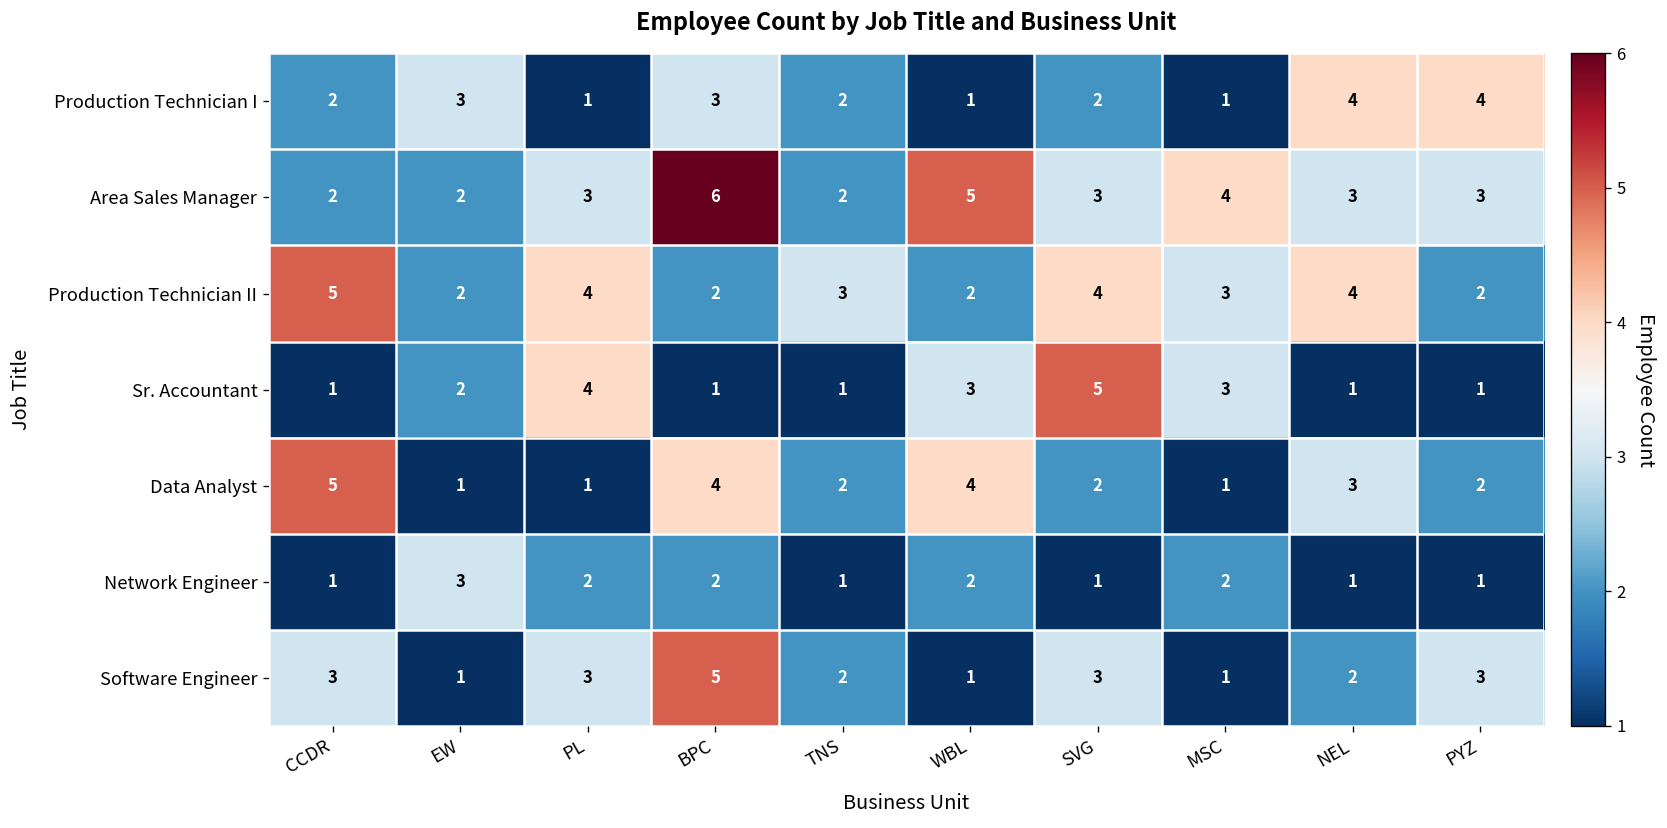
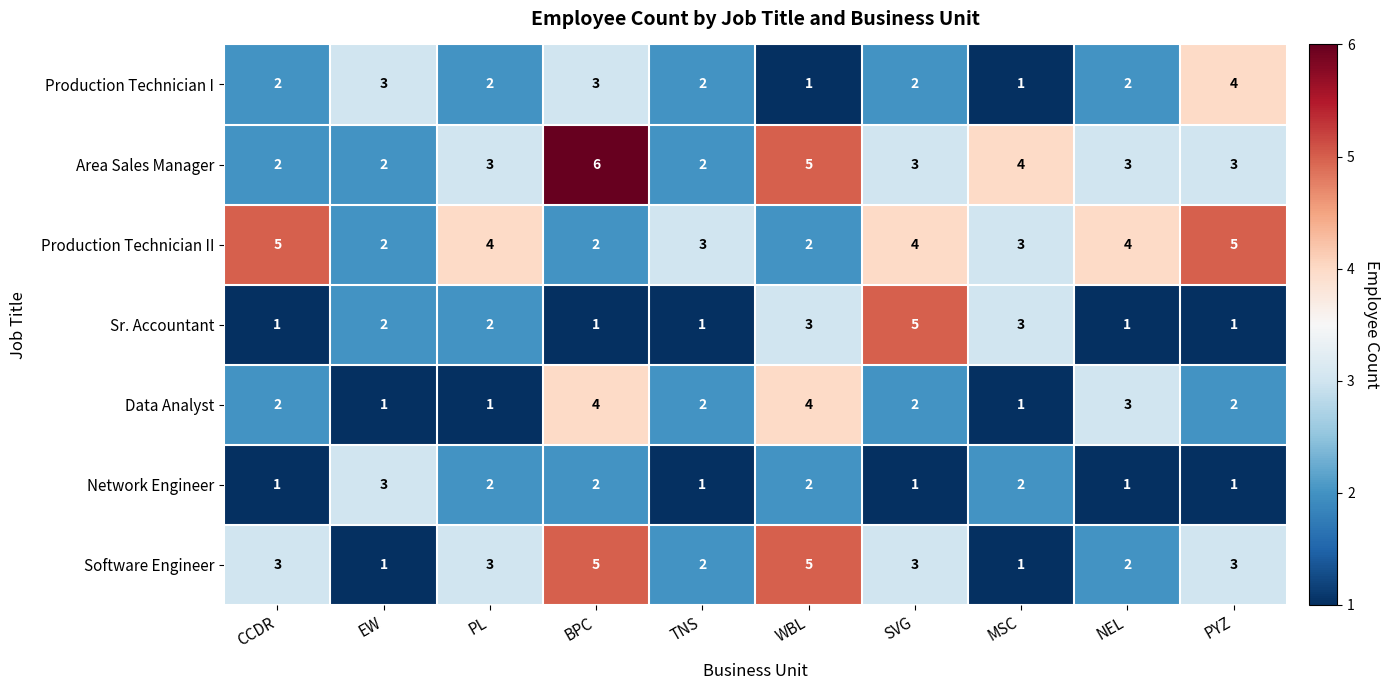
Production Technician I, PL: 1 -> 2
Production Technician I, NEL: 4 -> 2
Production Technician II, PYZ: 2 -> 5
Sr. Accountant, PL: 4 -> 2
Data Analyst, CCDR: 5 -> 2
Software Engineer, WBL: 1 -> 5
